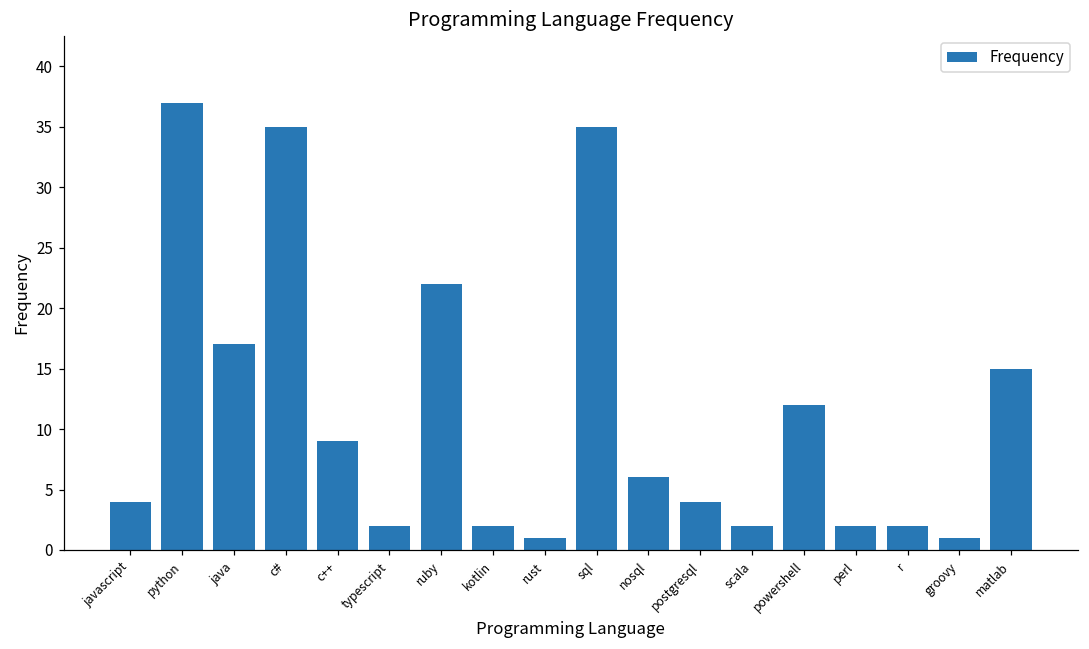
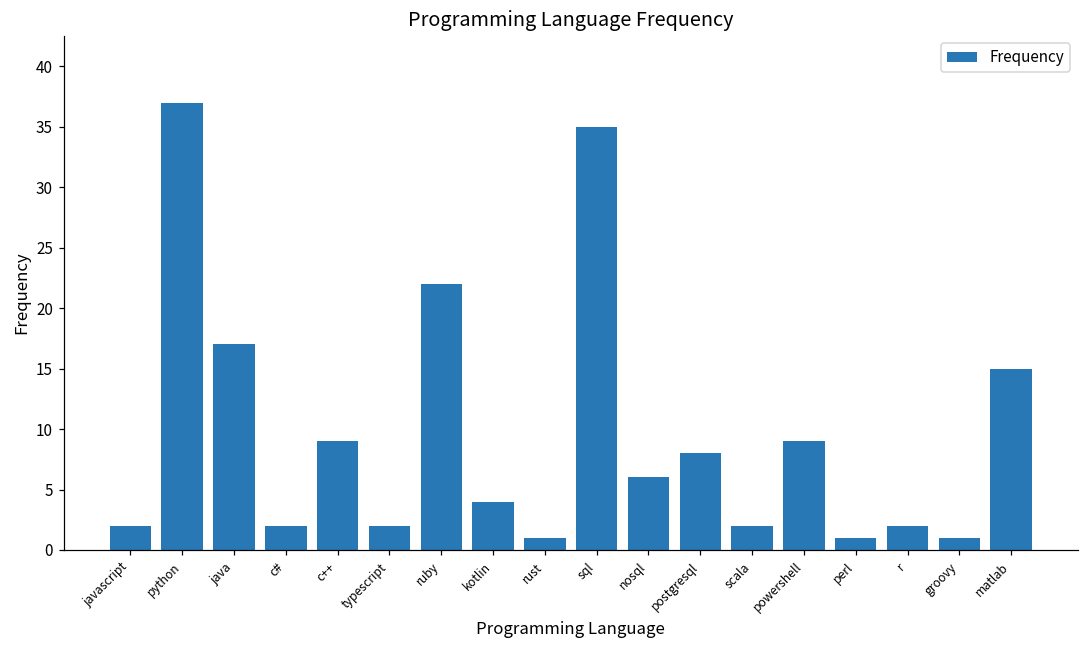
javascript: 4 -> 2
c#: 35 -> 2
kotlin: 2 -> 4
postgresql: 4 -> 8
powershell: 12 -> 9
perl: 2 -> 1
